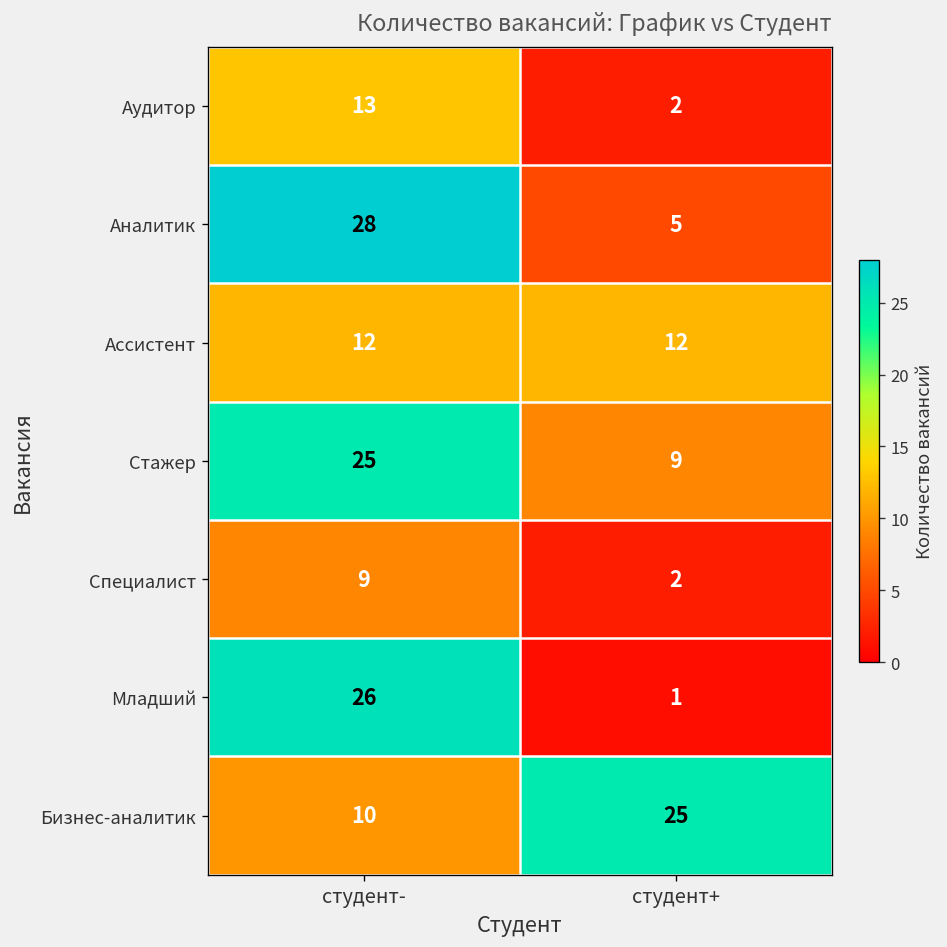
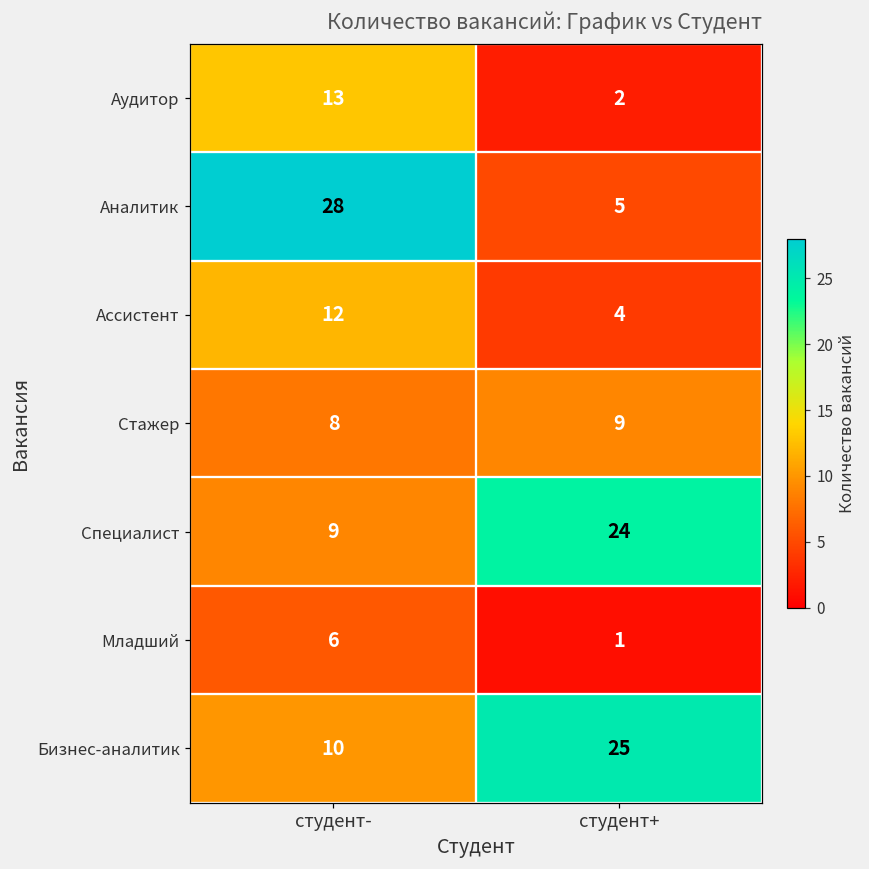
Ассистент, студент+: 12 -> 4
Стажер, студент-: 25 -> 8
Специалист, студент+: 2 -> 24
Младший, студент-: 26 -> 6
